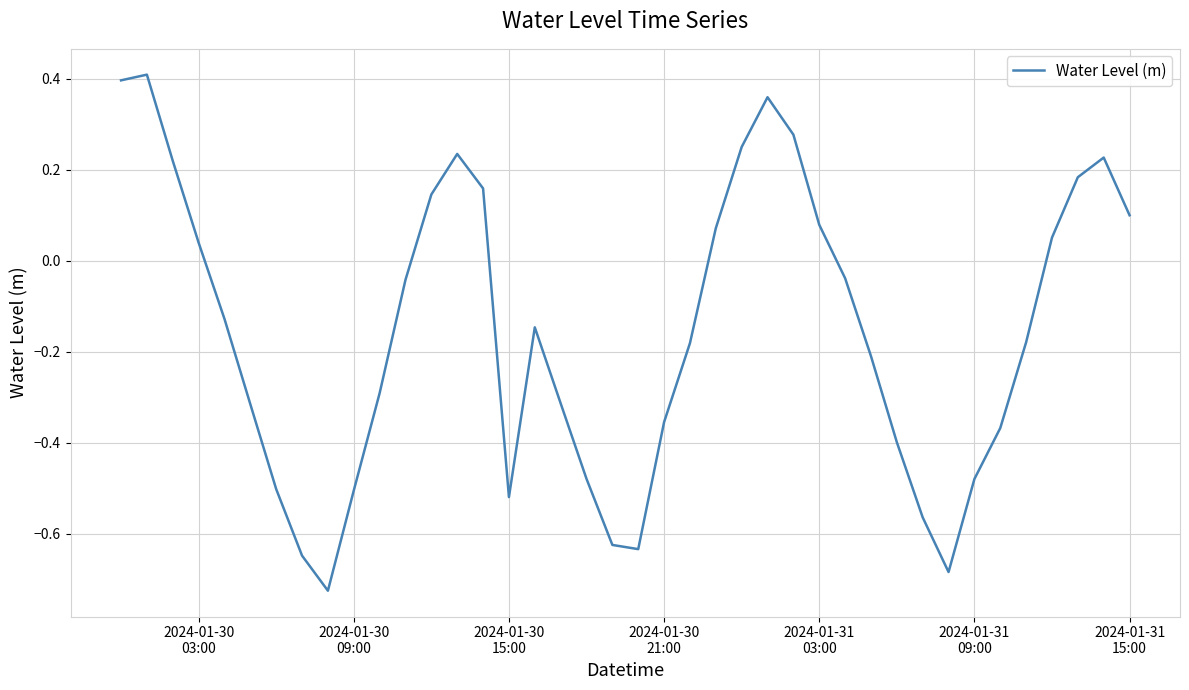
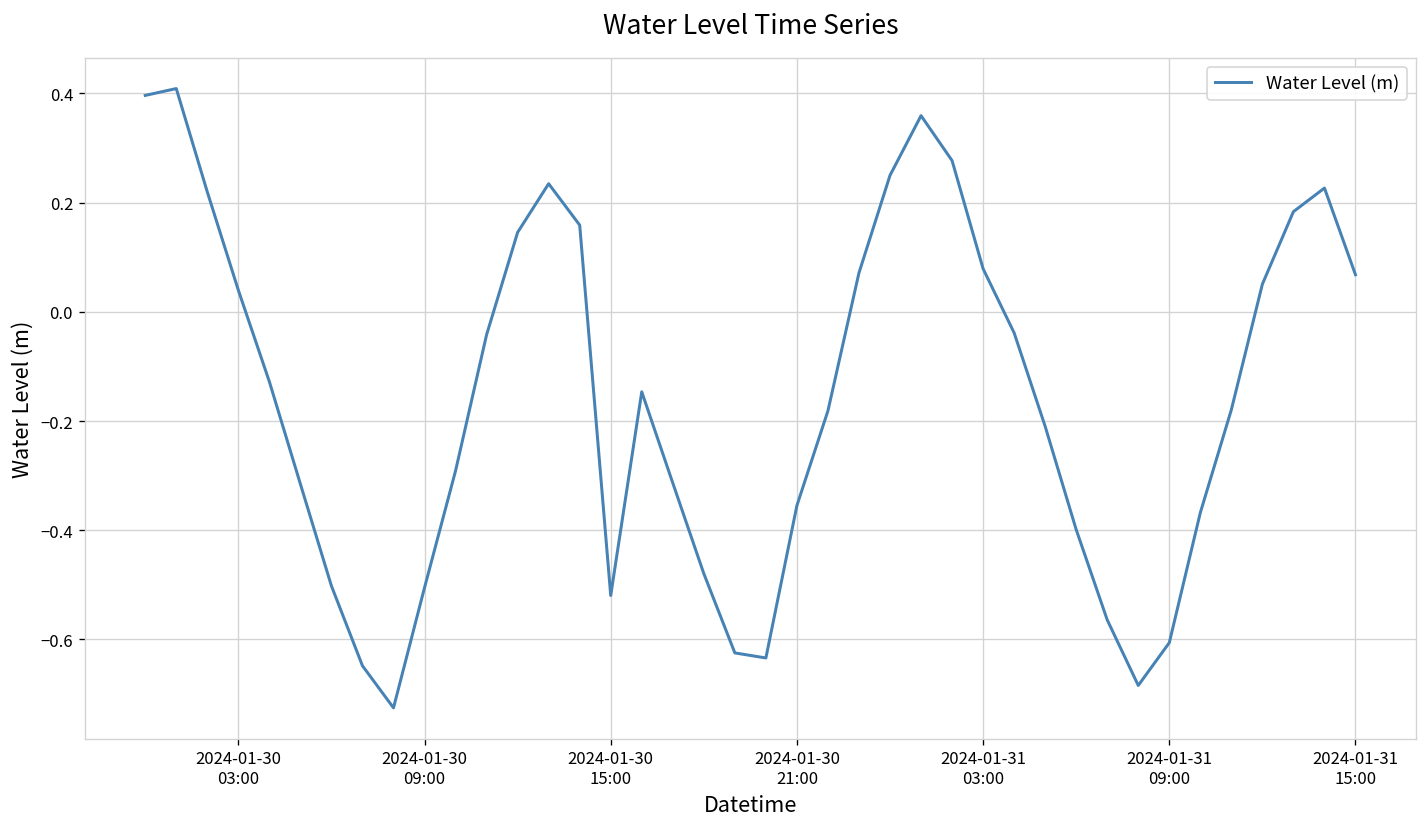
2024-01-31 09:00: -0.48 -> -0.61
2024-01-31 15:00: 0.10 -> 0.07
